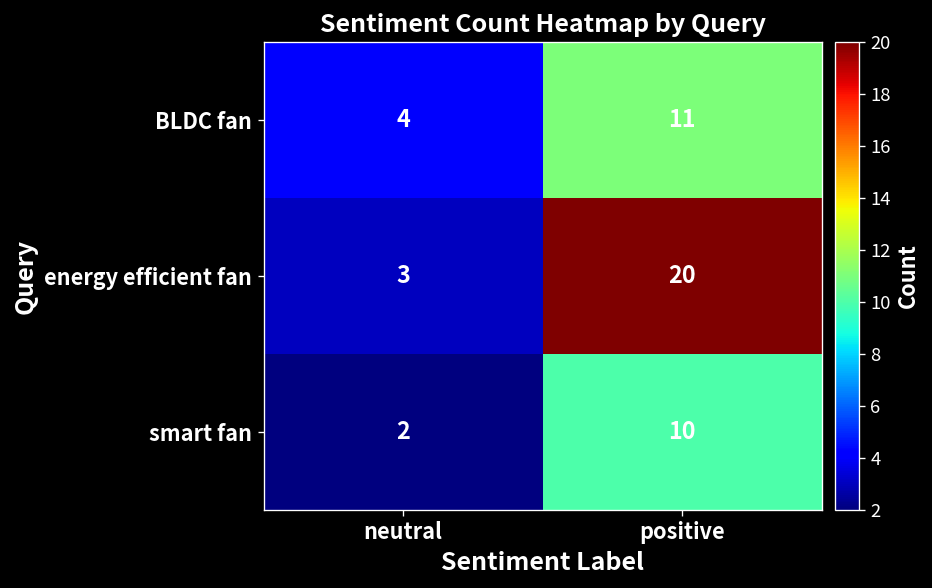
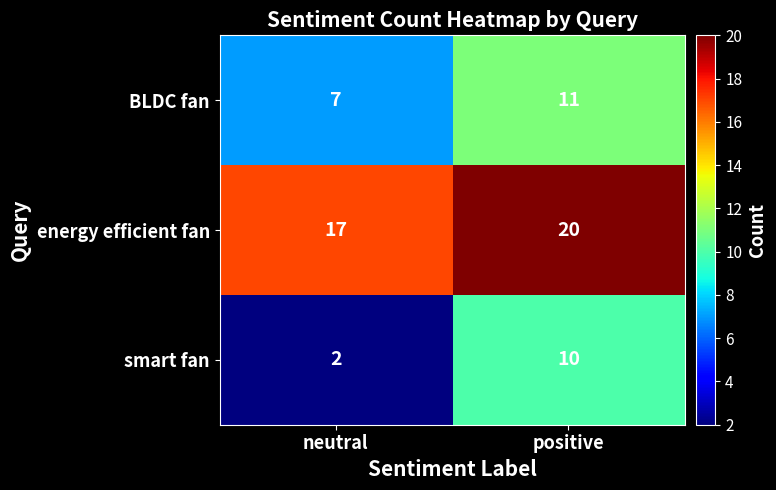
BLDC fan, neutral: 4 -> 7
energy efficient fan, neutral: 3 -> 17
